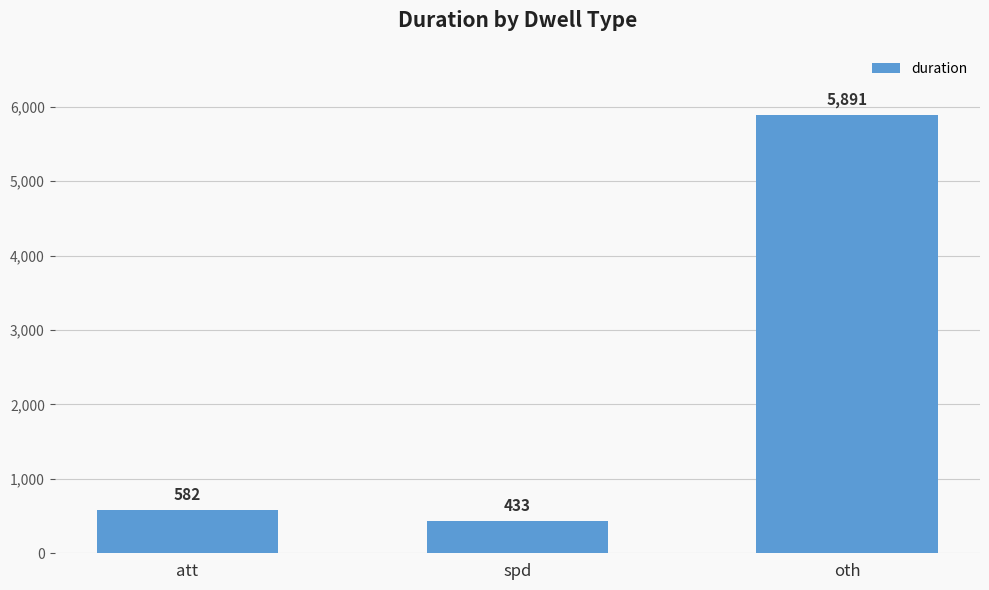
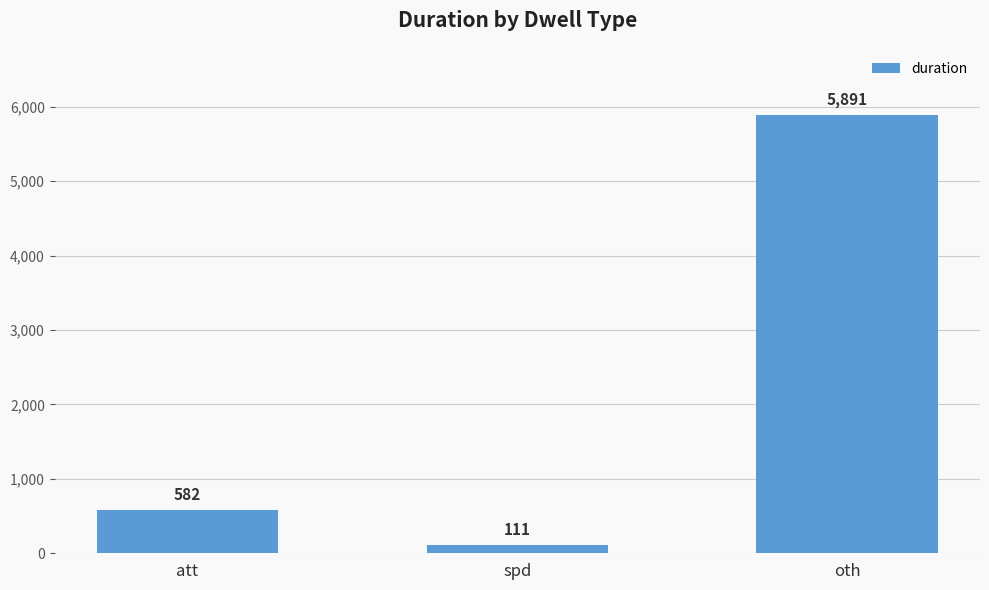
spd: 433 -> 111
